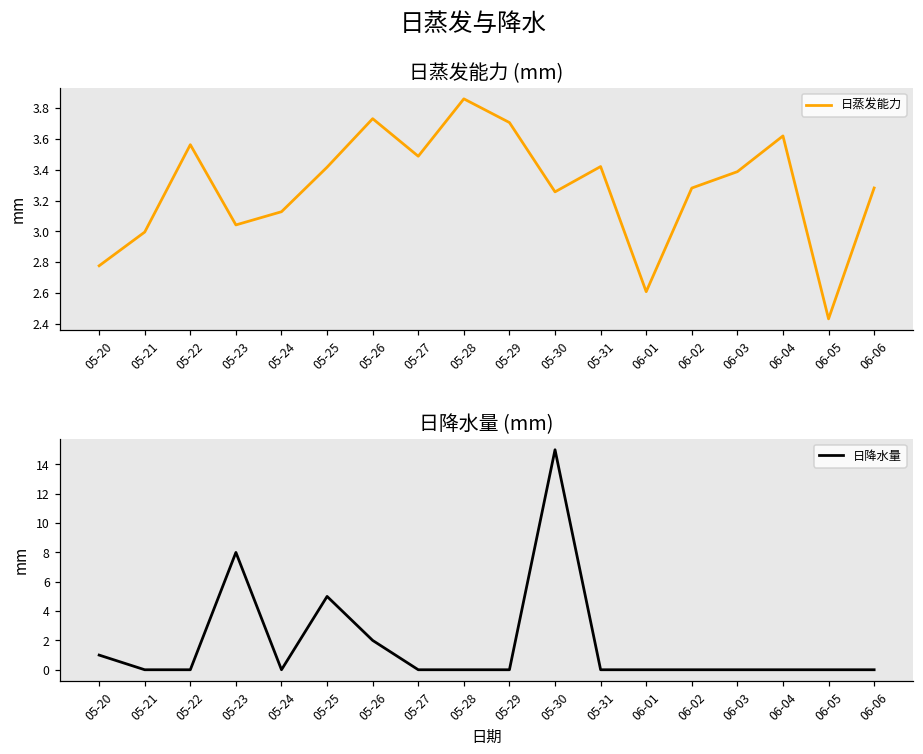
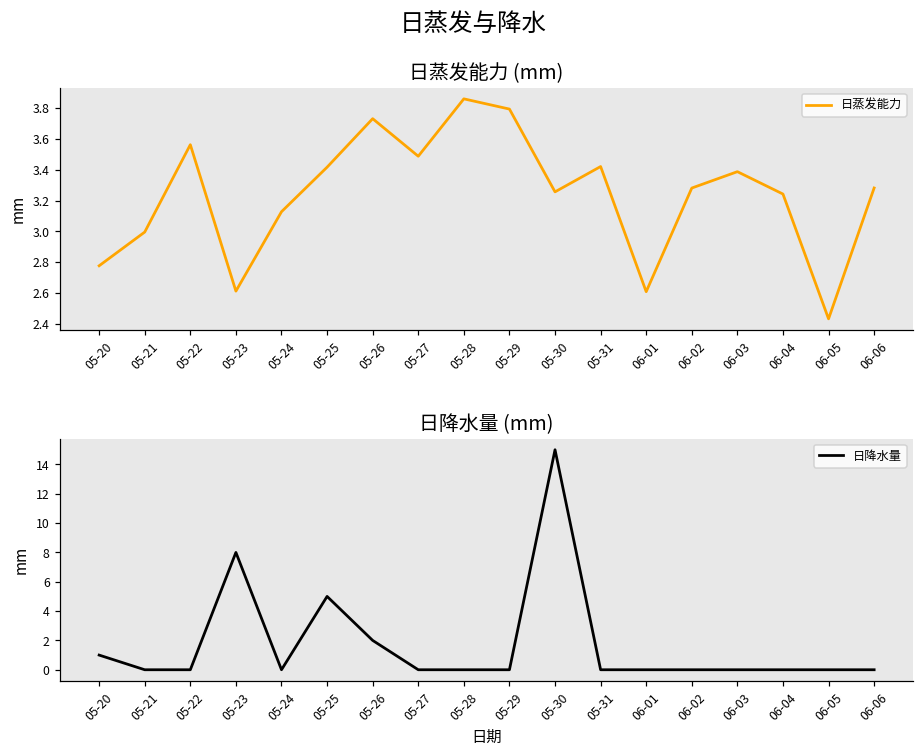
日蒸发能力 (mm), 05-23: 3.04 -> 2.61
日蒸发能力 (mm), 05-29: 3.71 -> 3.79
日蒸发能力 (mm), 06-04: 3.62 -> 3.24
